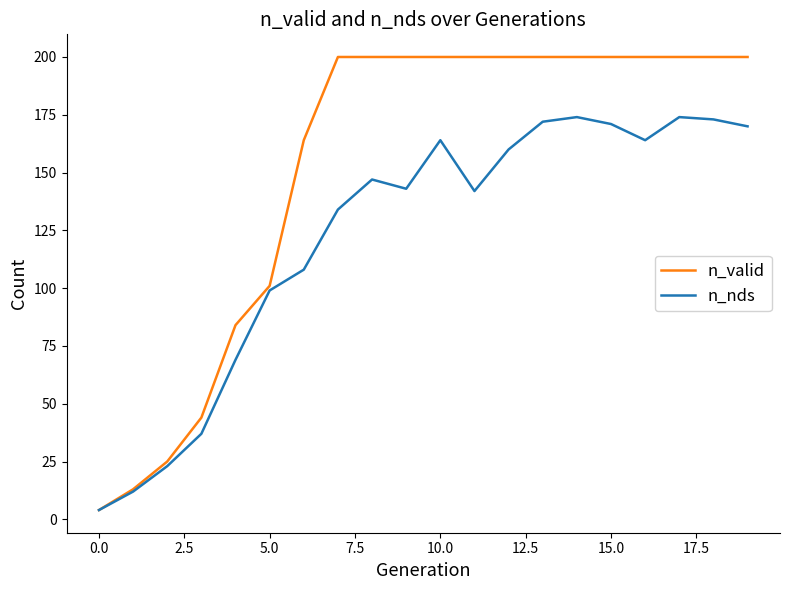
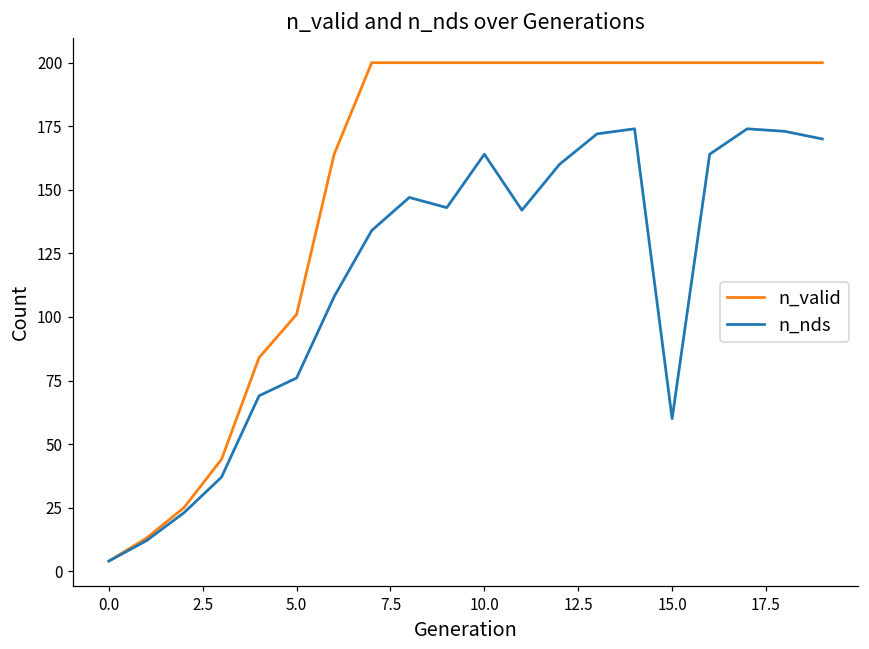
n_nds, 5.0: 99 -> 76
n_nds, 15.0: 171 -> 60
